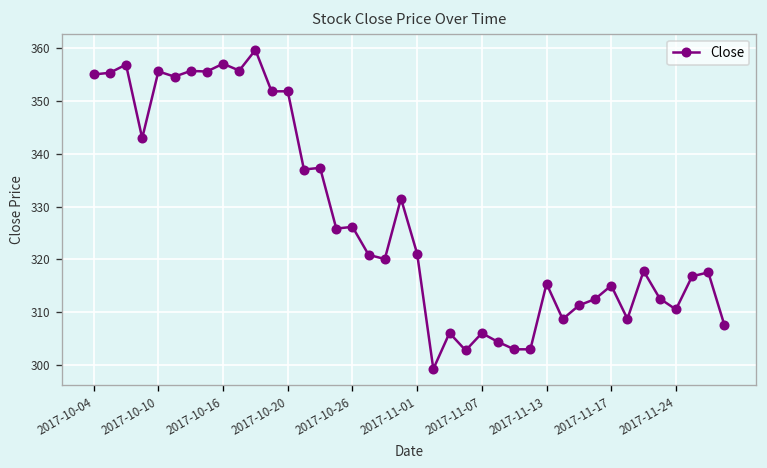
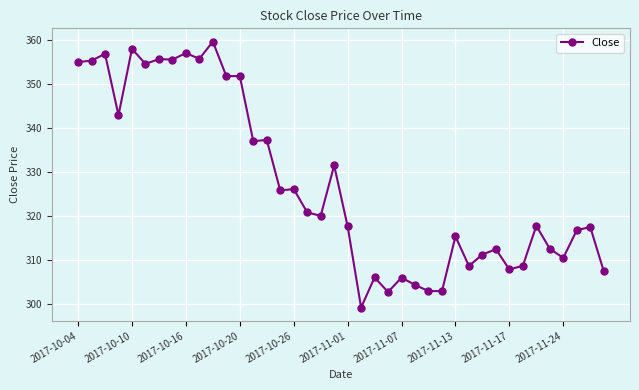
2017-10-10: 356 -> 358
2017-11-01: 321 -> 318
2017-11-17: 315 -> 308
